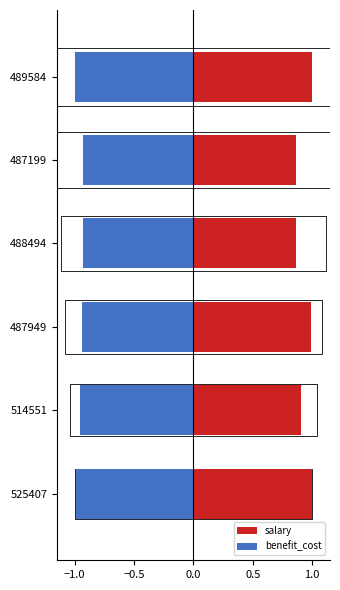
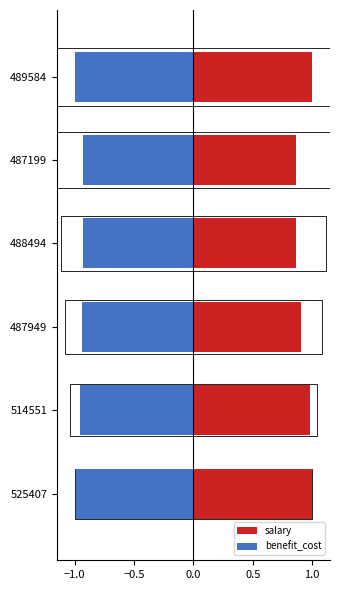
salary, 487949: 0.99 -> 0.91
salary, 514551: 0.91 -> 0.98
